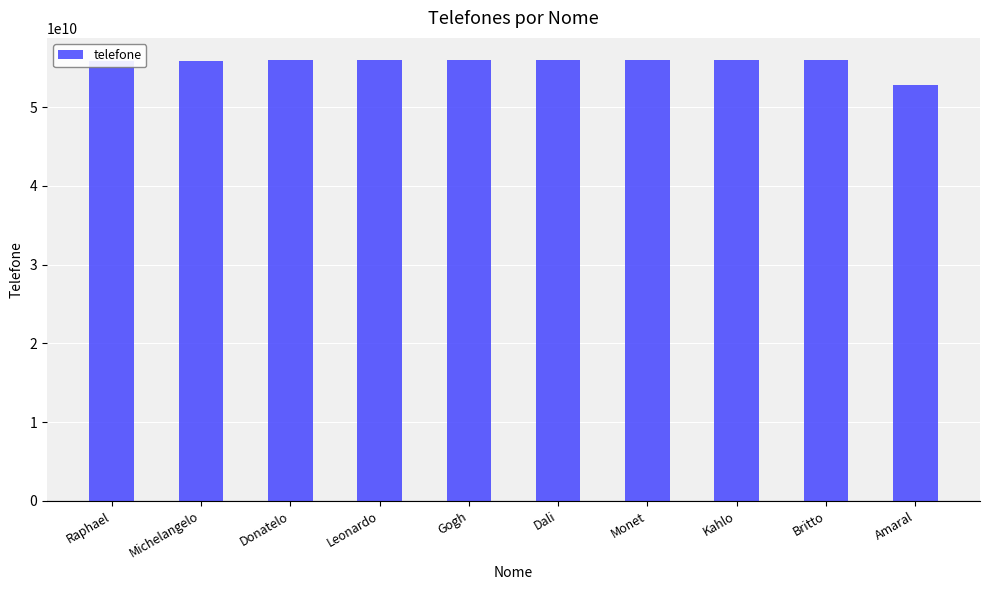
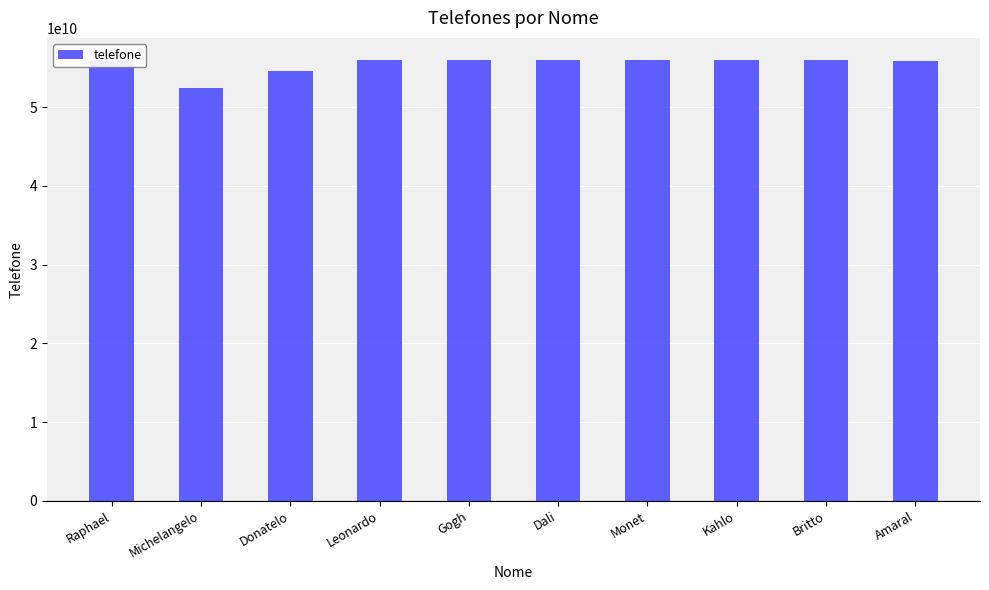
Michelangelo: 56000000000 -> 52000000000
Donatelo: 56000000000 -> 55000000000
Amaral: 53000000000 -> 56000000000
